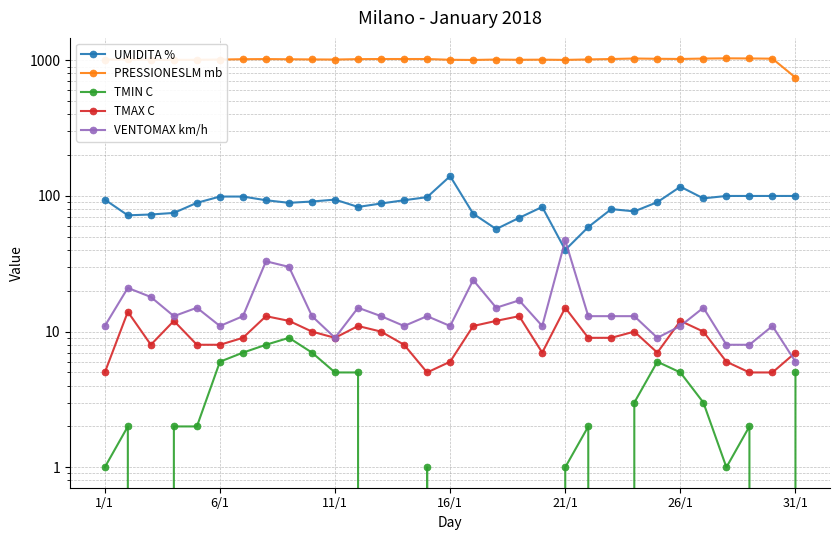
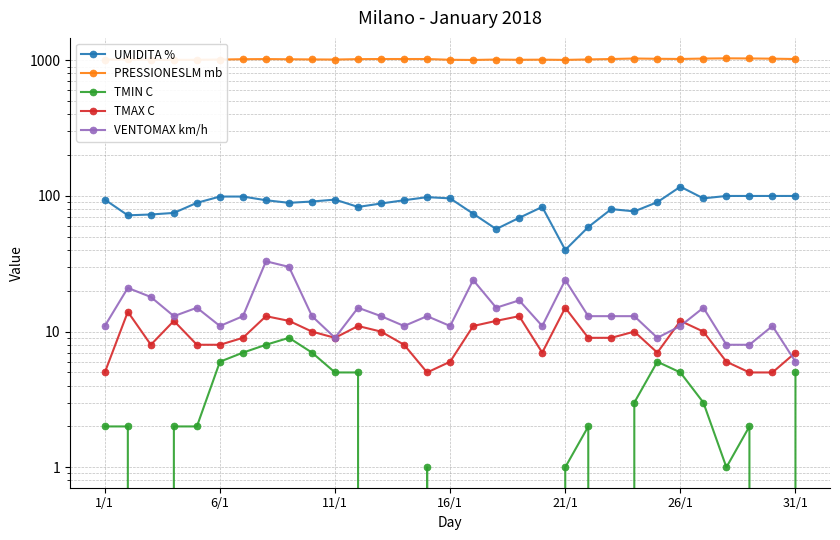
TMIN C, 1/1: 1 -> 2
UMIDITA %, 16/1: 140 -> 100
VENTOMAX km/h, 21/1: 47 -> 24
PRESSIONESLM mb, 31/1: 700 -> 1000
